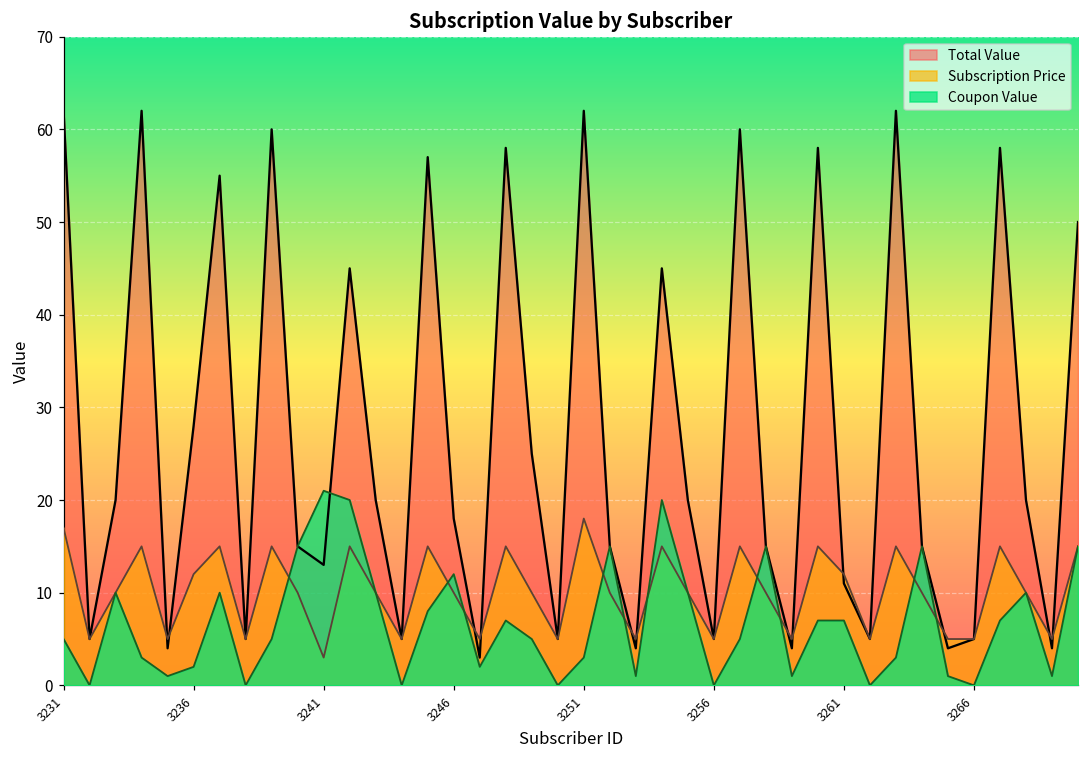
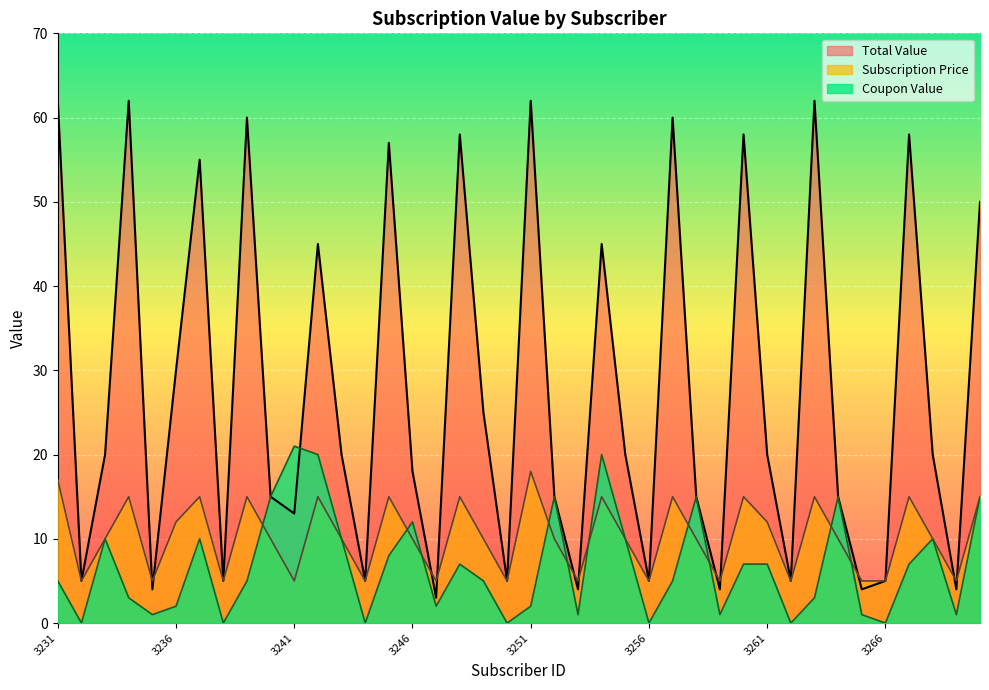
Total Value, 3236: 28 -> 30
Subscription Price, 3241: 3 -> 5
Coupon Value, 3251: 3 -> 2
Total Value, 3261: 11 -> 20
